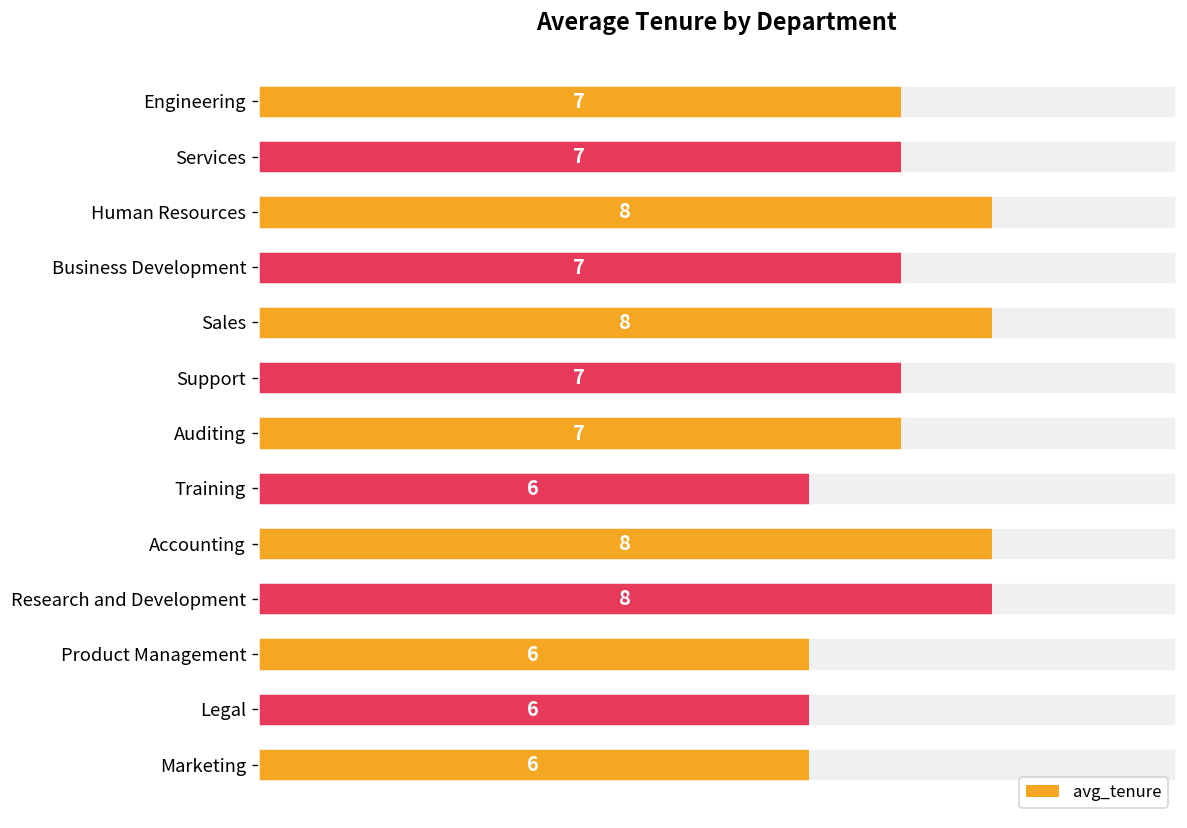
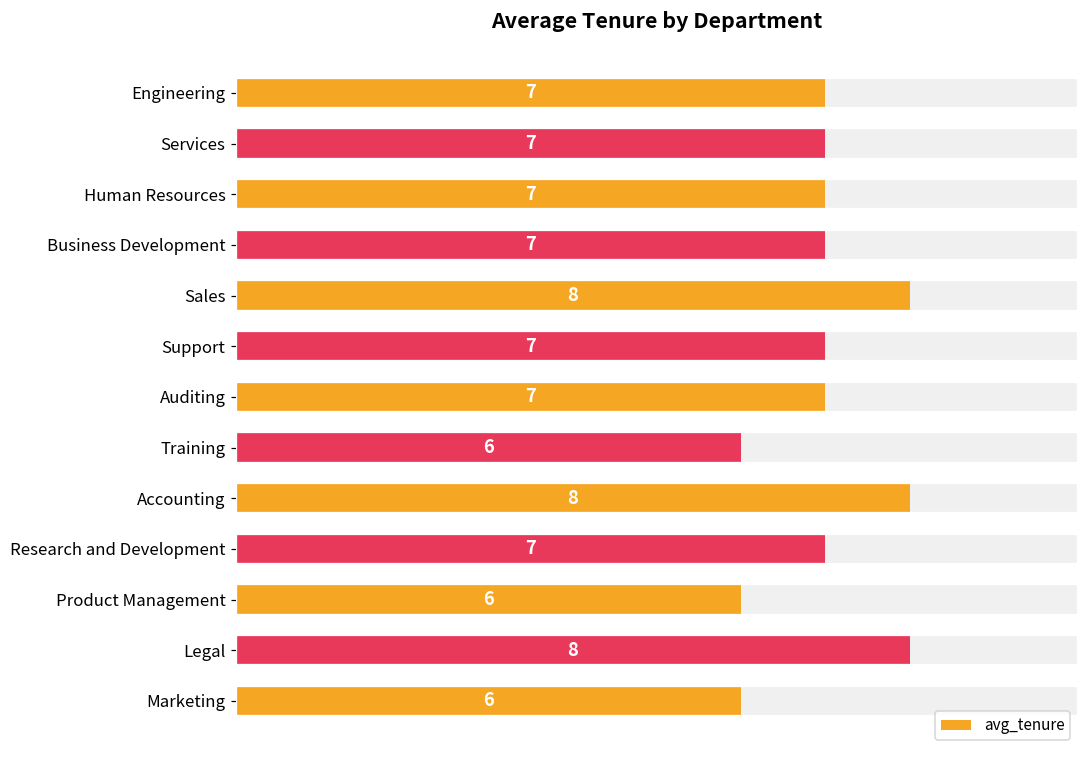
avg_tenure, Human Resources: 8 -> 7
avg_tenure, Research and Development: 8 -> 7
avg_tenure, Legal: 6 -> 8
